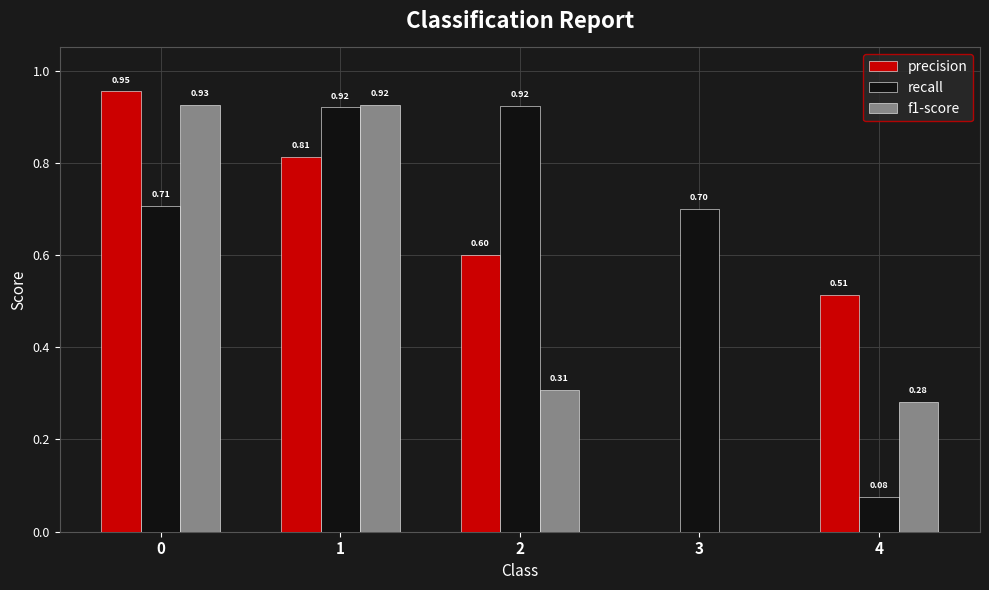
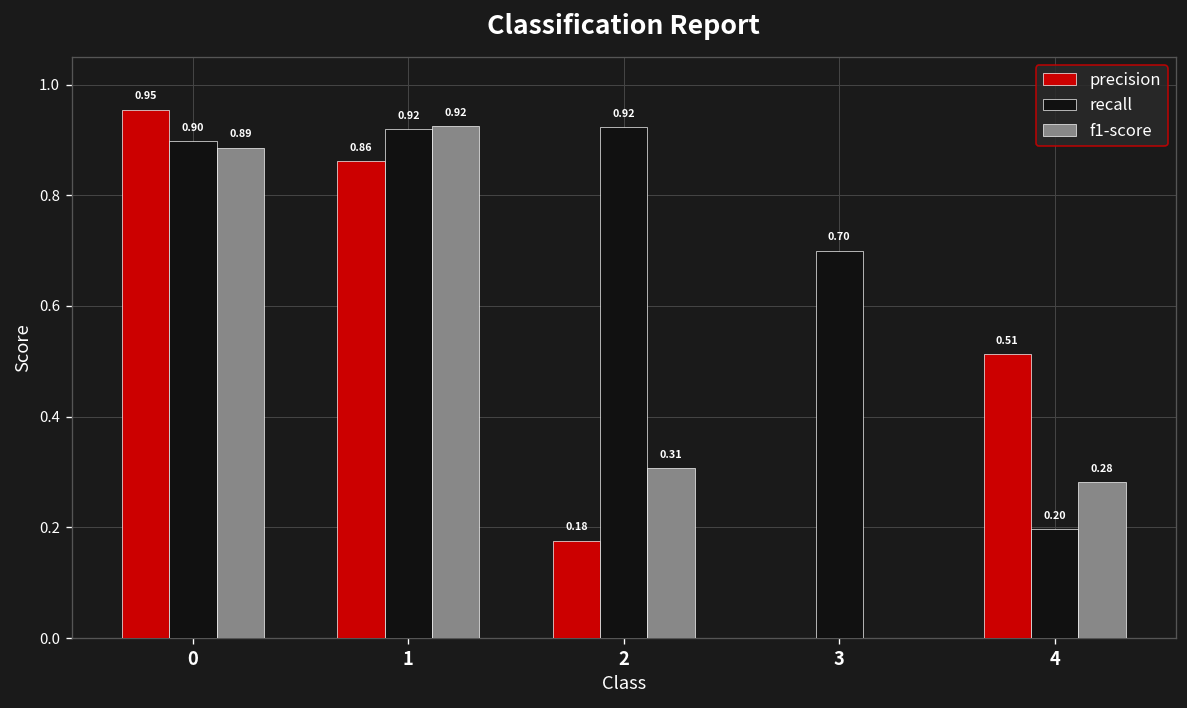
recall, 0: 0.71 -> 0.90
f1-score, 0: 0.93 -> 0.89
precision, 1: 0.81 -> 0.86
precision, 2: 0.60 -> 0.18
recall, 4: 0.08 -> 0.20
